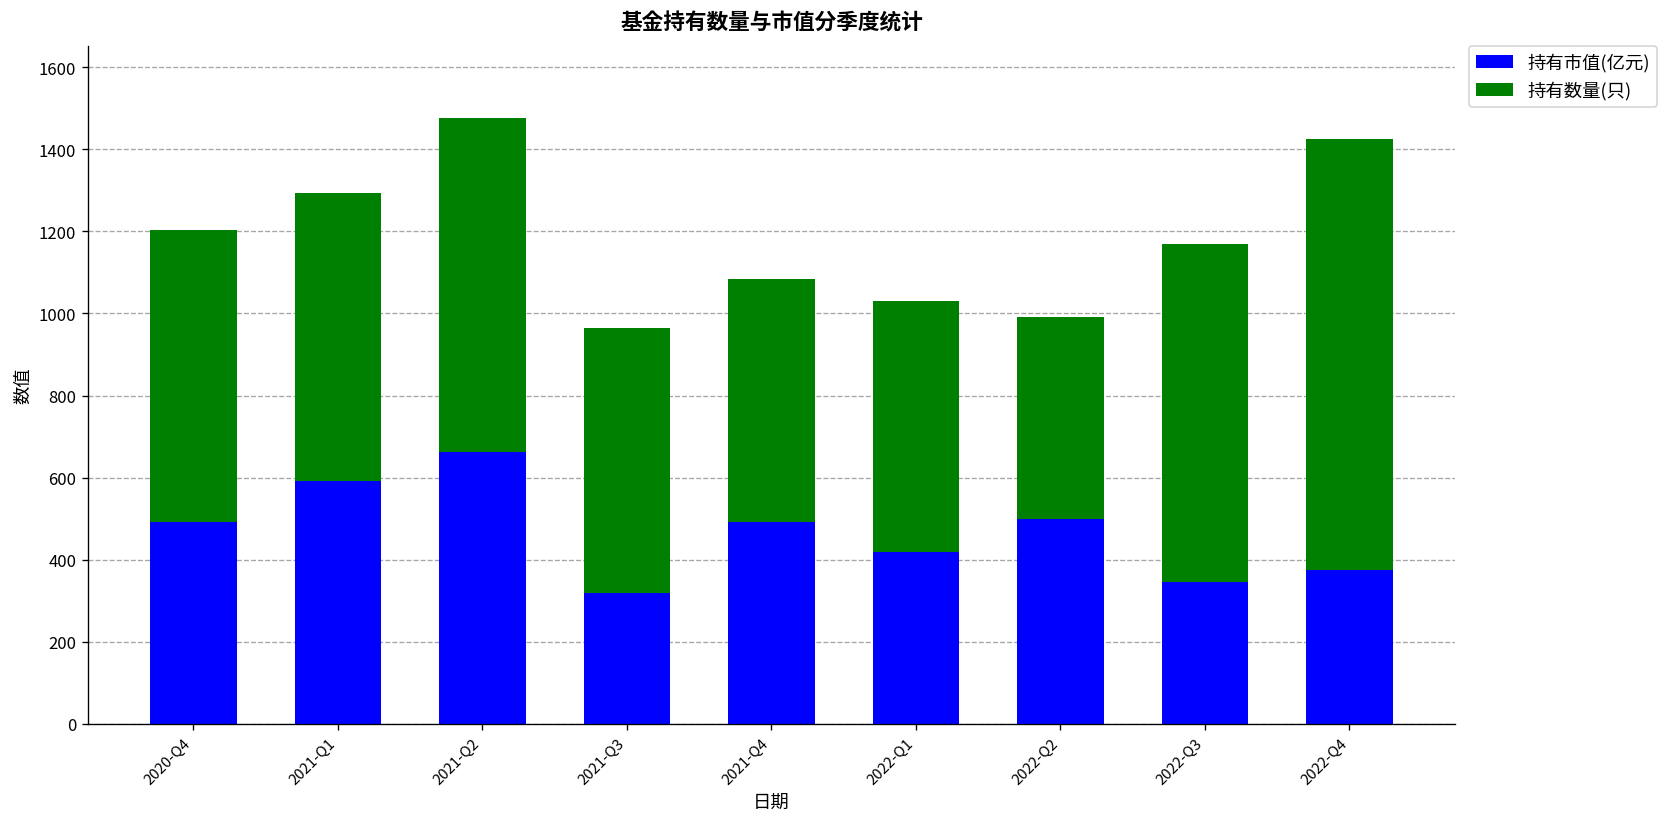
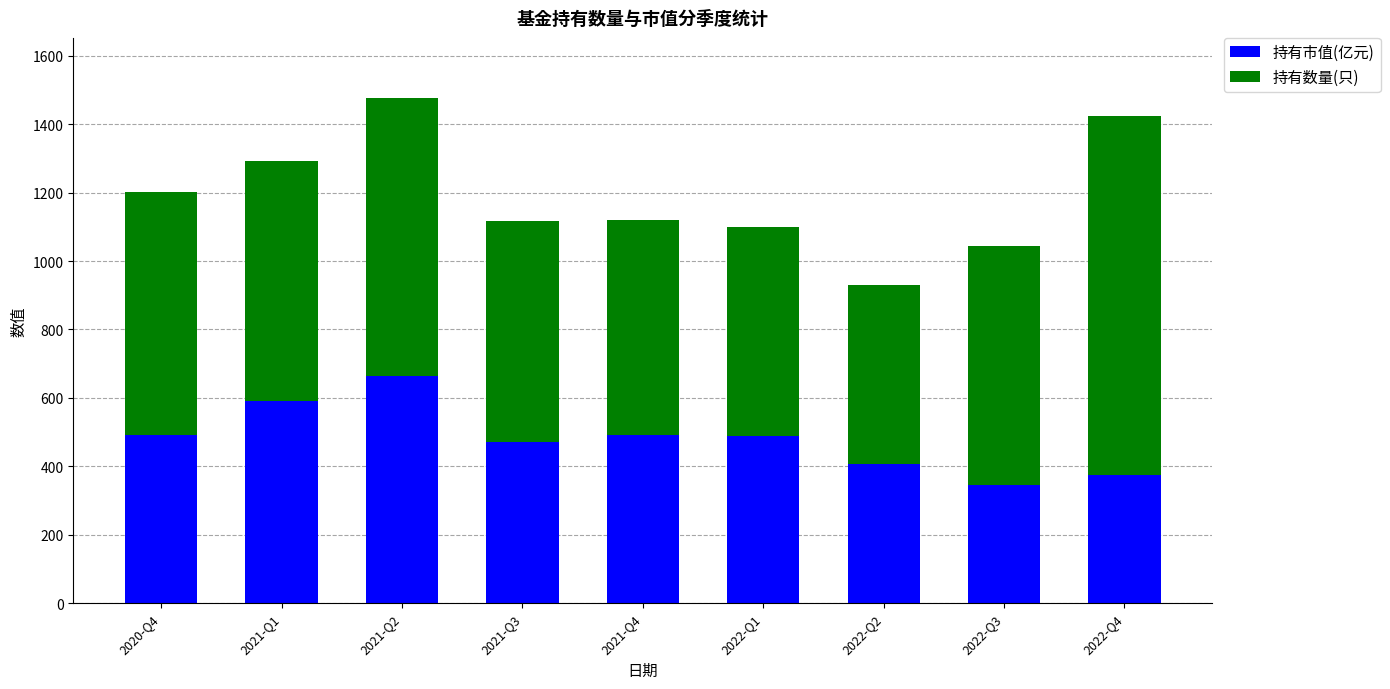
持有市值(亿元), 2021-Q3: 320 -> 470
持有数量(只), 2021-Q4: 590 -> 630
持有市值(亿元), 2022-Q1: 420 -> 490
持有市值(亿元), 2022-Q2: 500 -> 410
持有数量(只), 2022-Q2: 490 -> 520
持有数量(只), 2022-Q3: 820 -> 700
